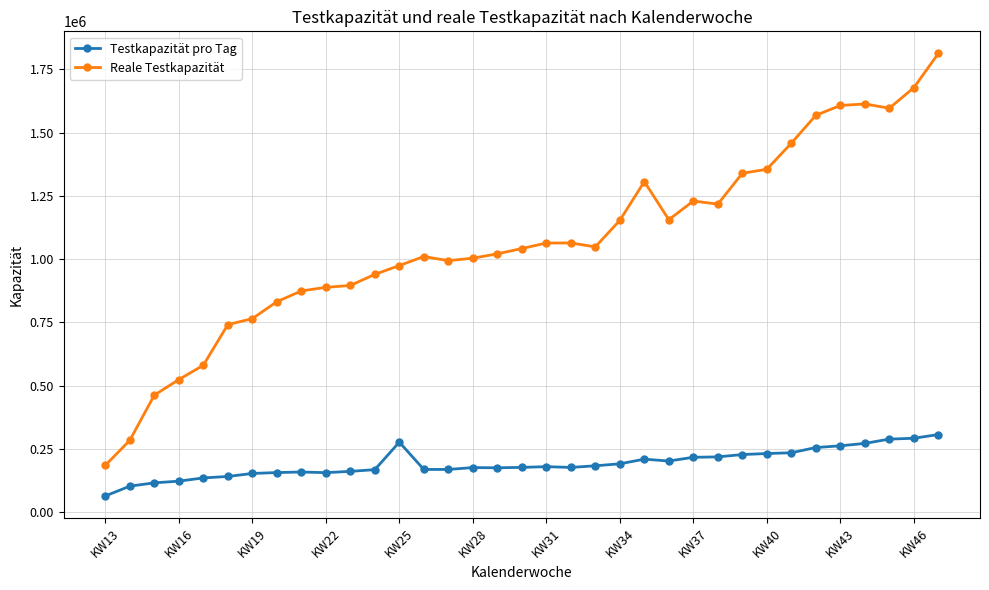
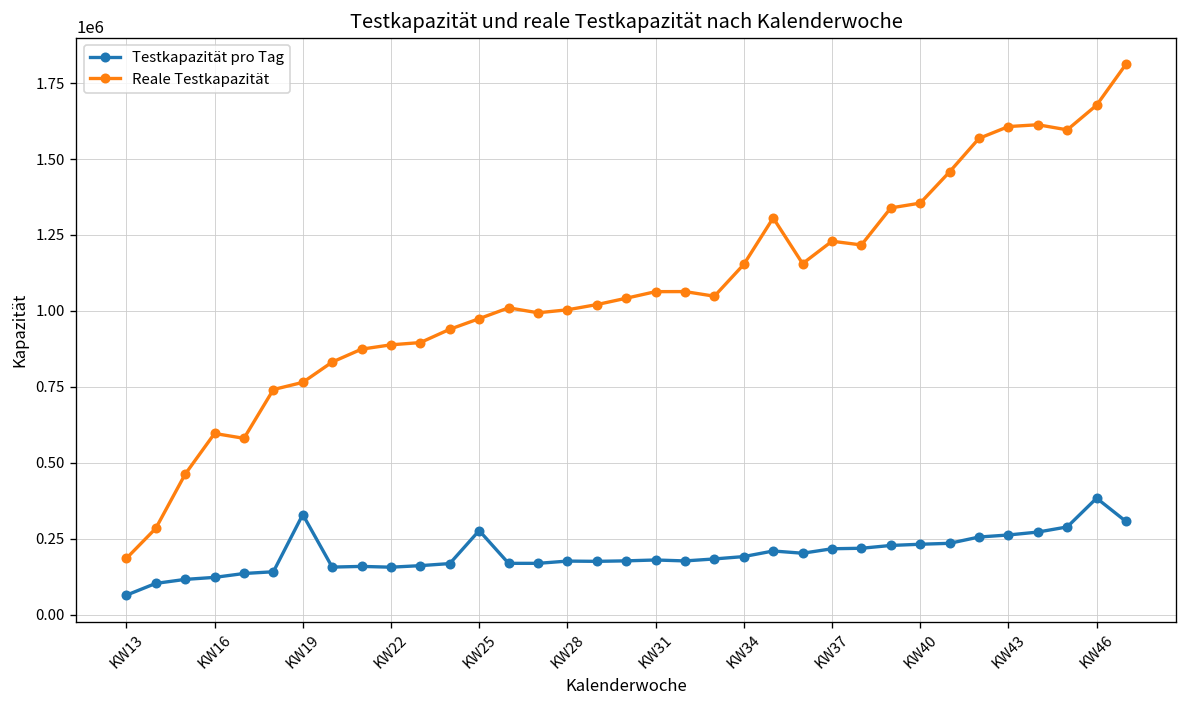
Reale Testkapazität, KW16: 520000 -> 600000
Testkapazität pro Tag, KW19: 150000 -> 330000
Testkapazität pro Tag, KW46: 290000 -> 380000
